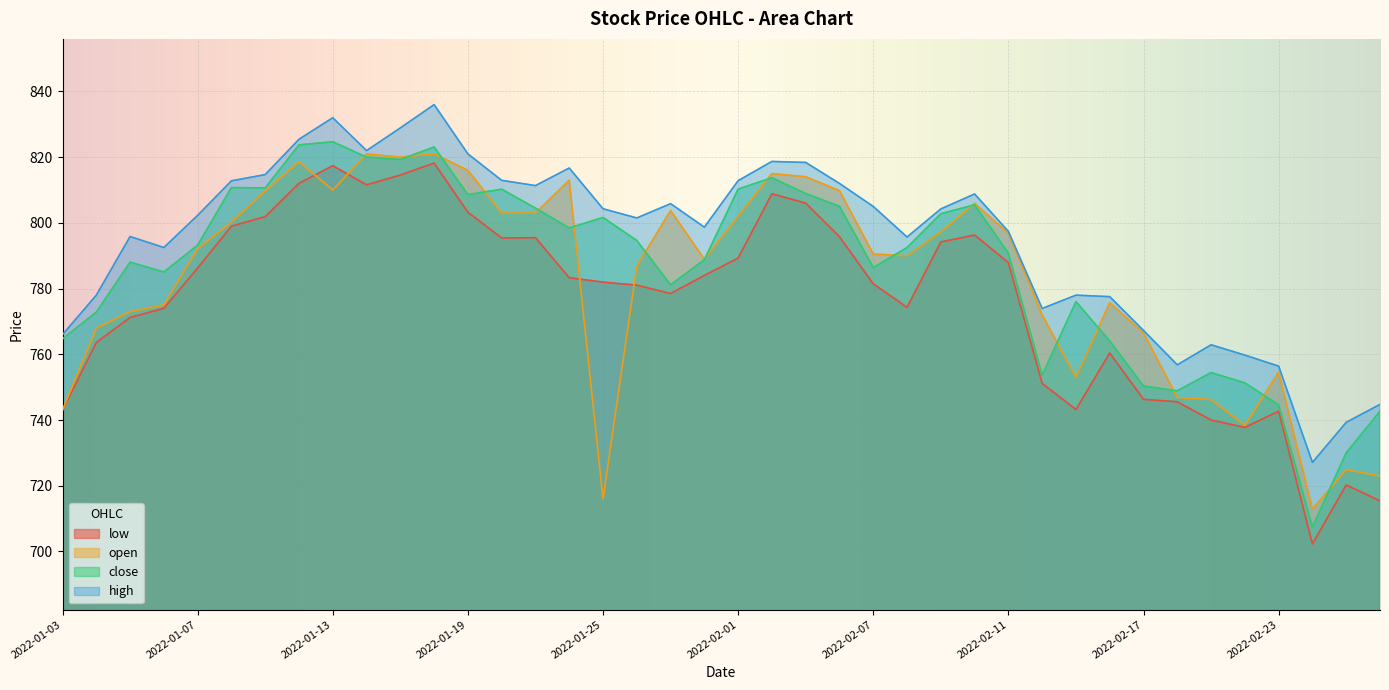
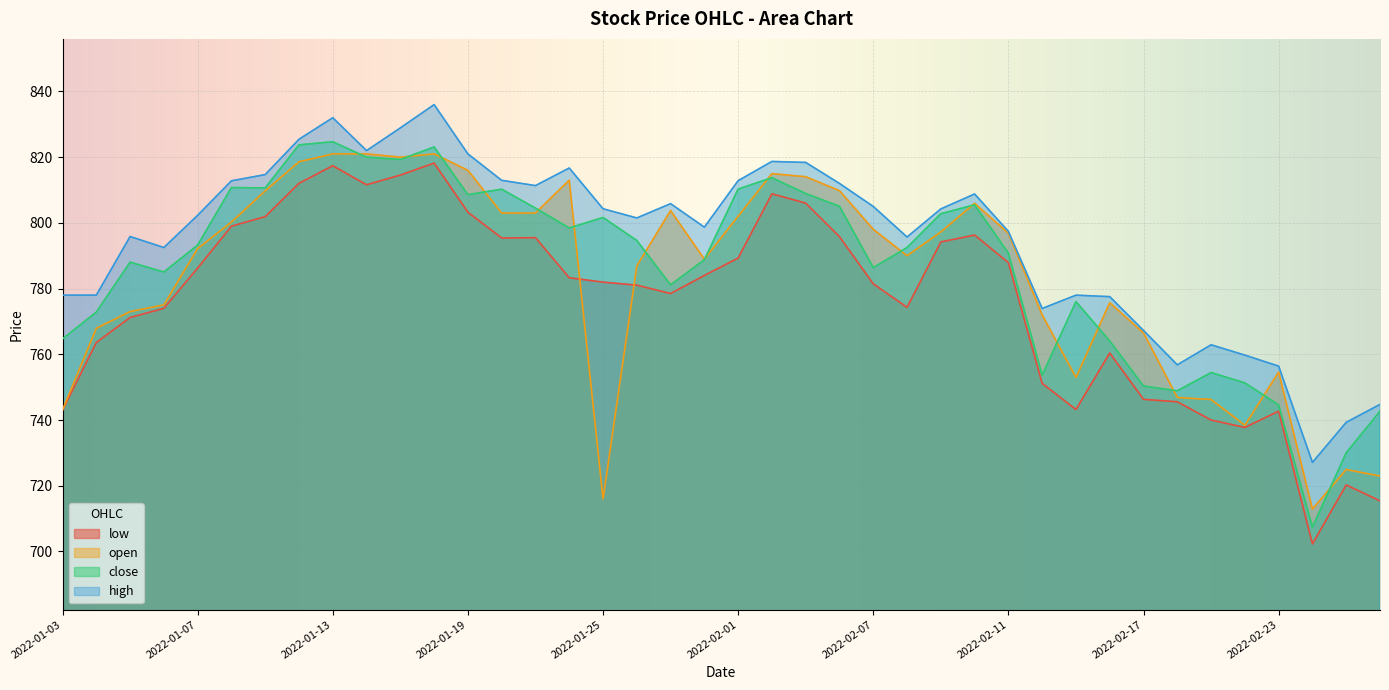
high, 2022-01-03: 766 -> 778
open, 2022-01-13: 810 -> 821
open, 2022-02-07: 791 -> 798
